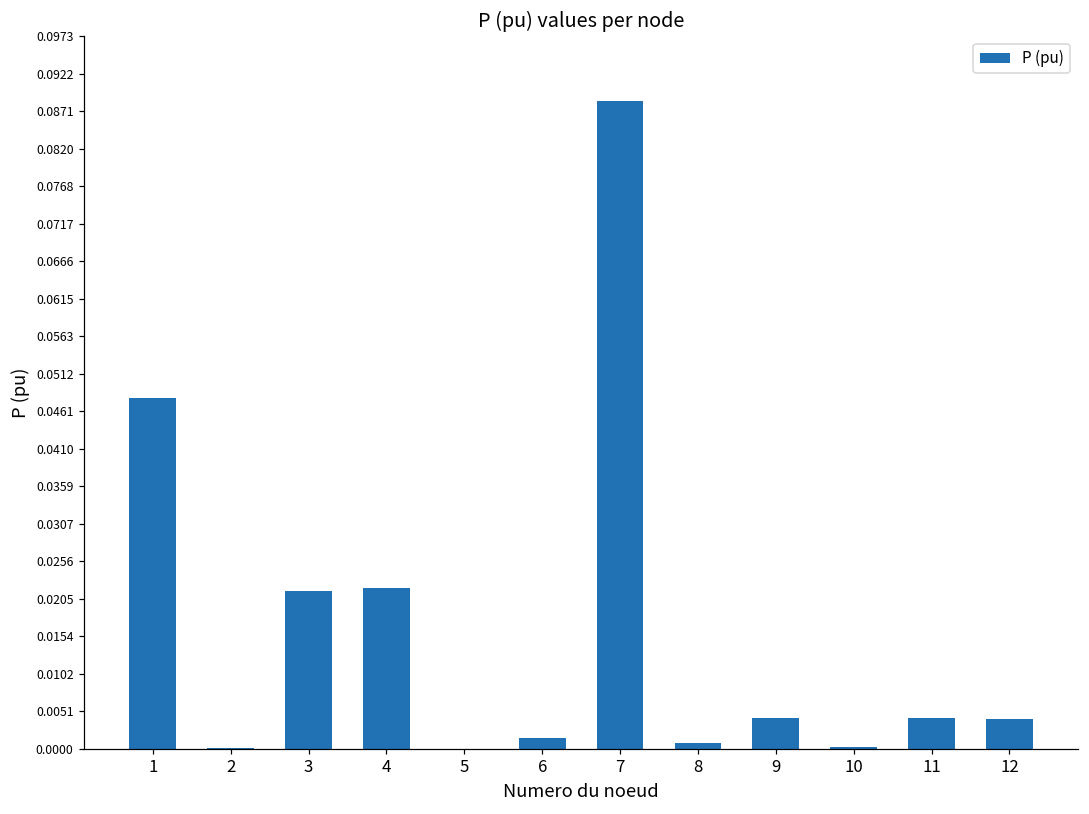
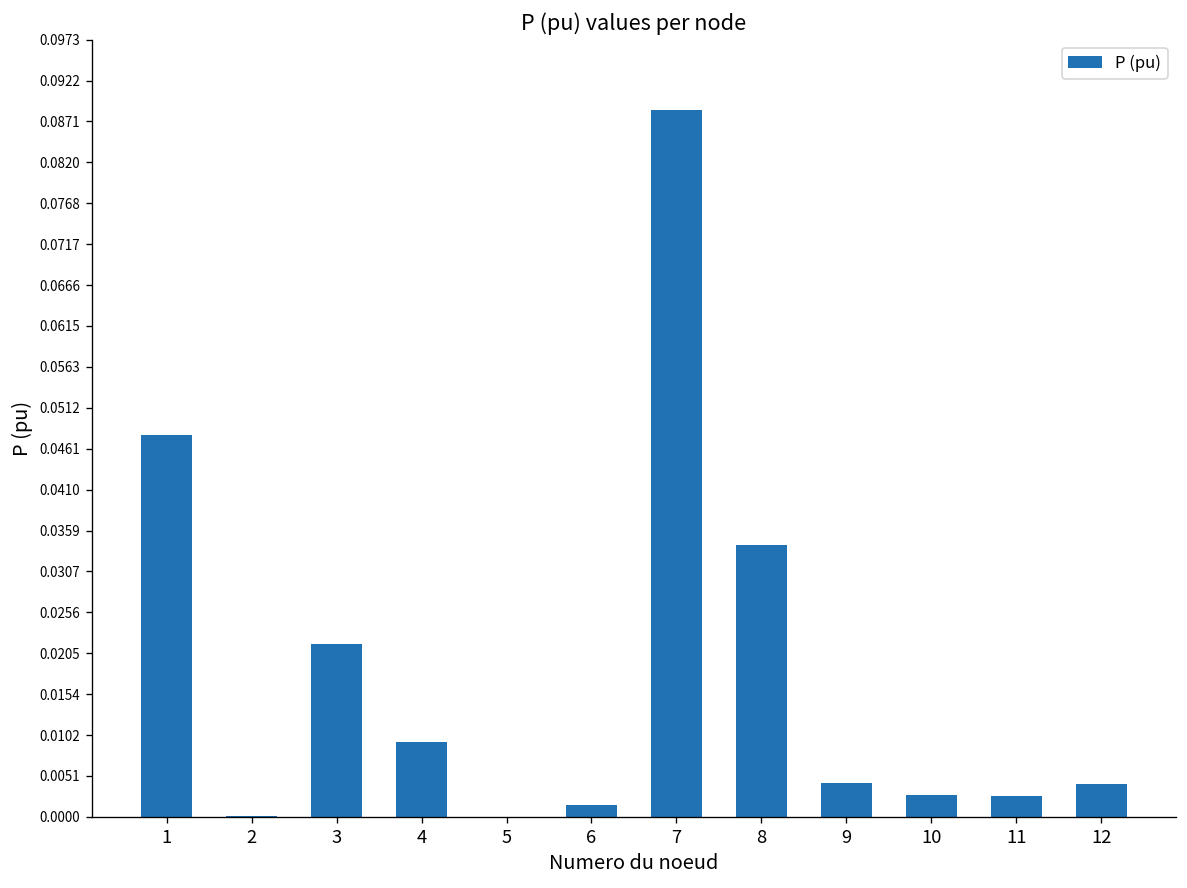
4: 0.022 -> 0.009
8: 0.001 -> 0.034
10: 0.000 -> 0.003
11: 0.004 -> 0.003
